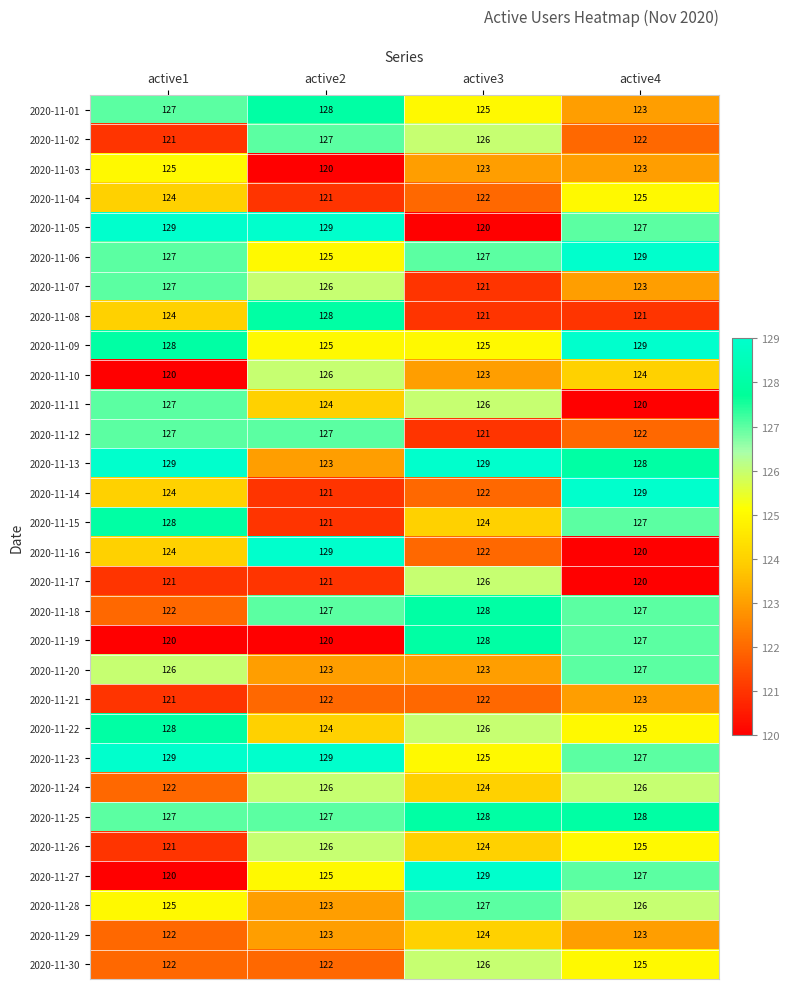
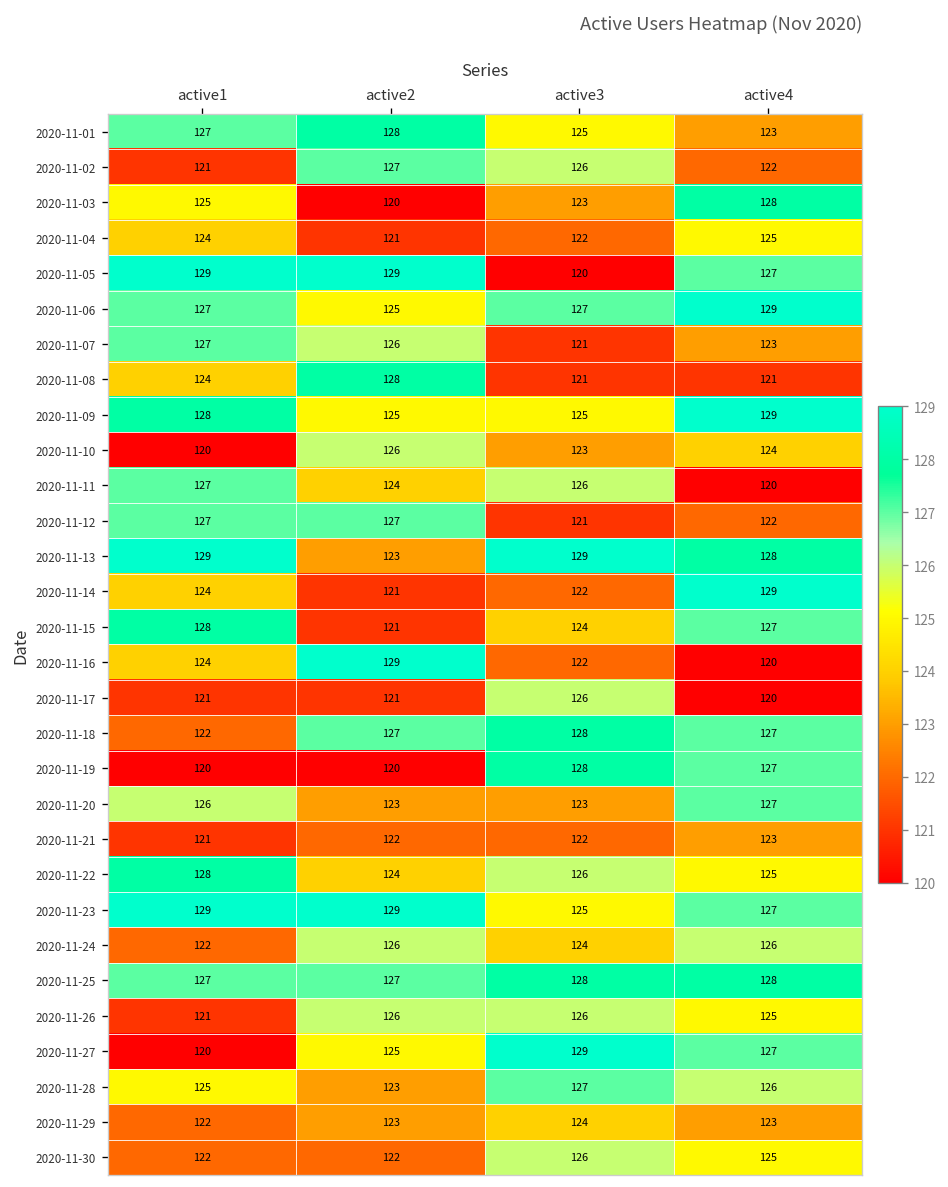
2020-11-03, active4: 123 -> 128
2020-11-26, active3: 124 -> 126
